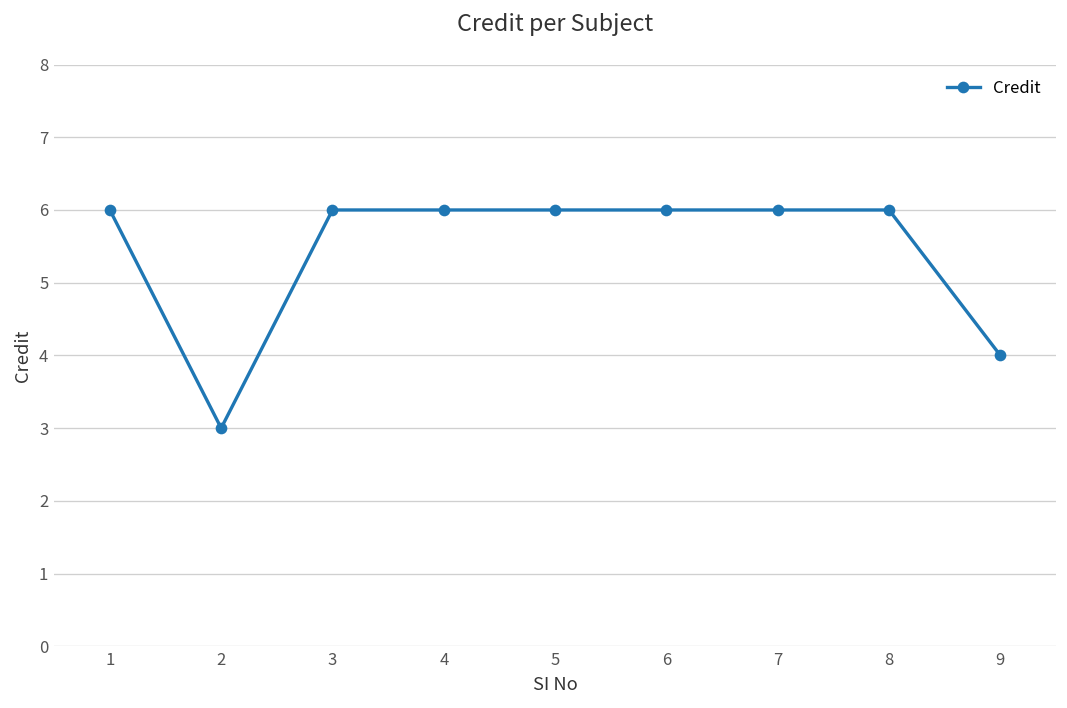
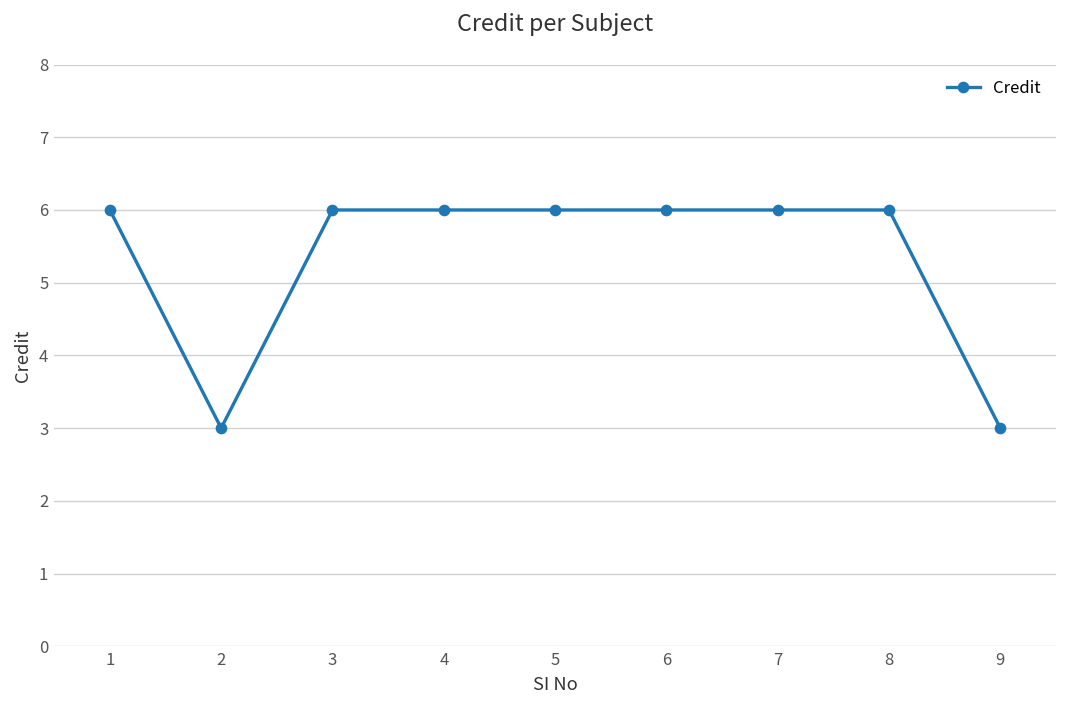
9: 4 -> 3
